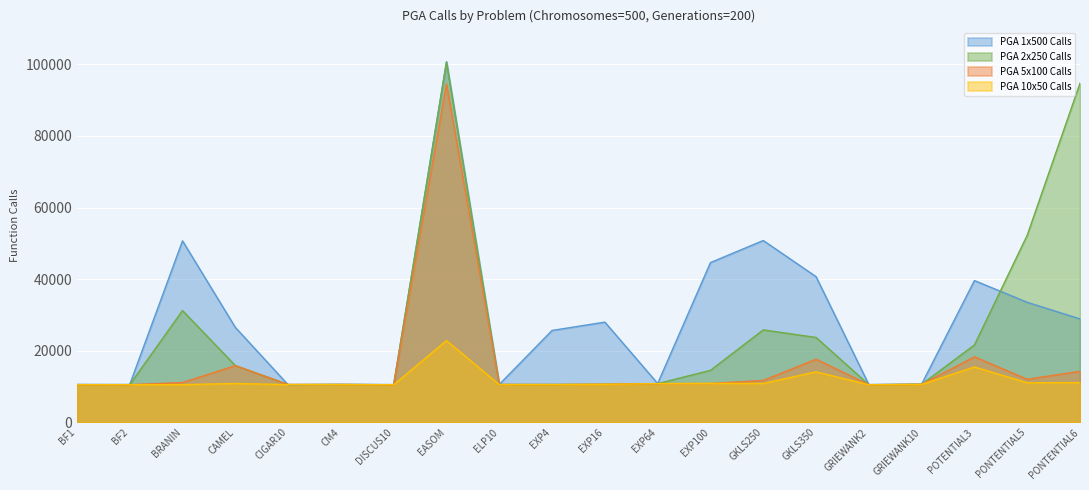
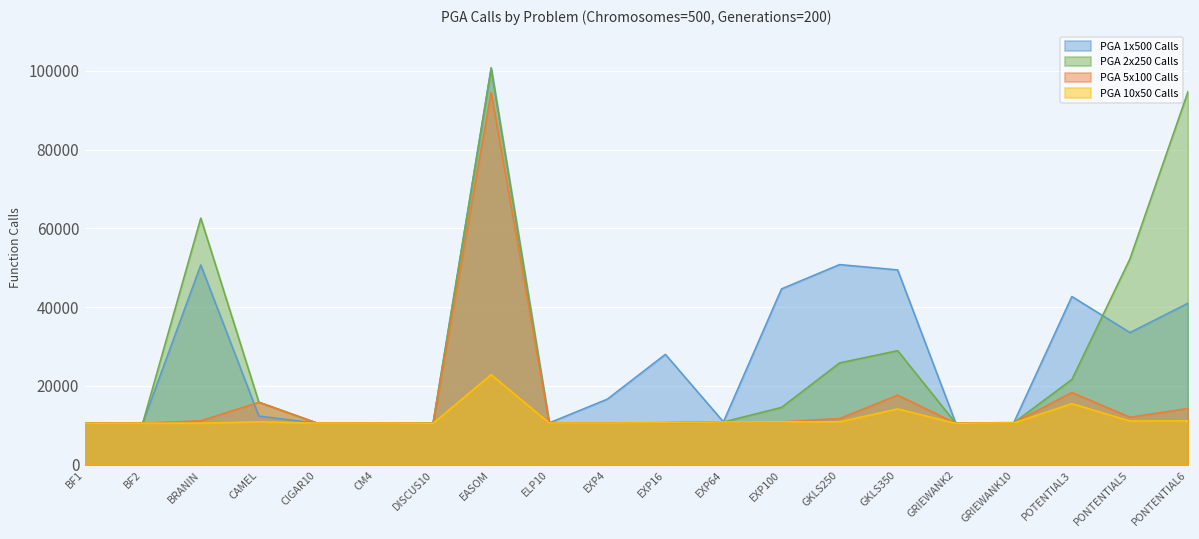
PGA 2x250 Calls, BRANIN: 31000 -> 63000
PGA 1x500 Calls, CAMEL: 27000 -> 12000
PGA 1x500 Calls, EXP4: 26000 -> 17000
PGA 1x500 Calls, GKLS350: 41000 -> 49000
PGA 2x250 Calls, GKLS350: 24000 -> 29000
PGA 1x500 Calls, POTENTIAL3: 40000 -> 43000
PGA 1x500 Calls, PONTENTIAL6: 29000 -> 41000
